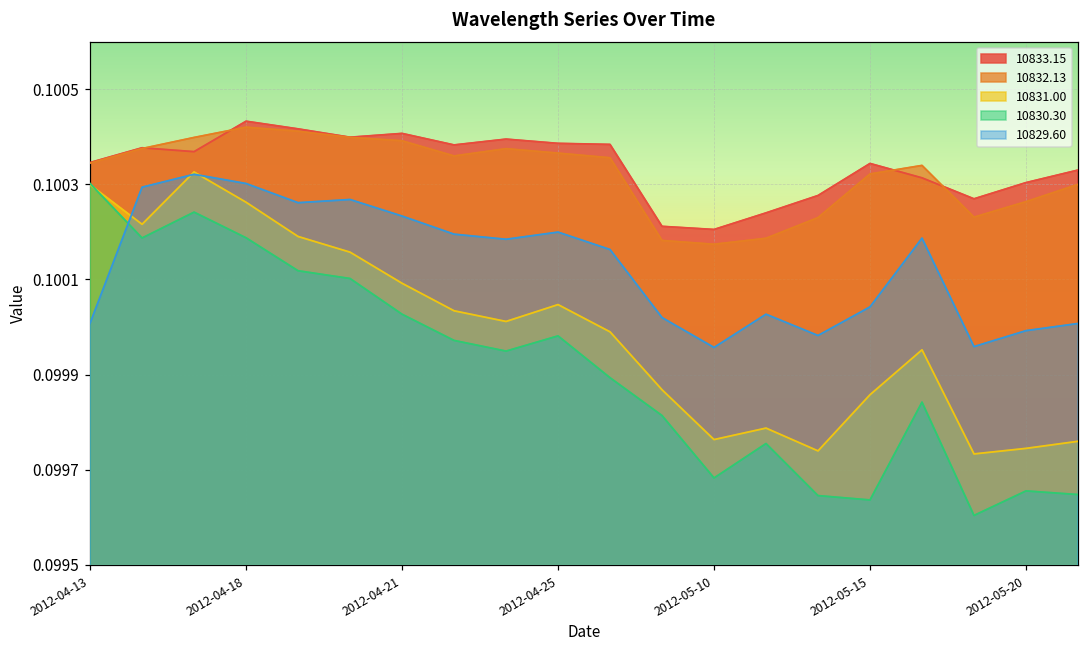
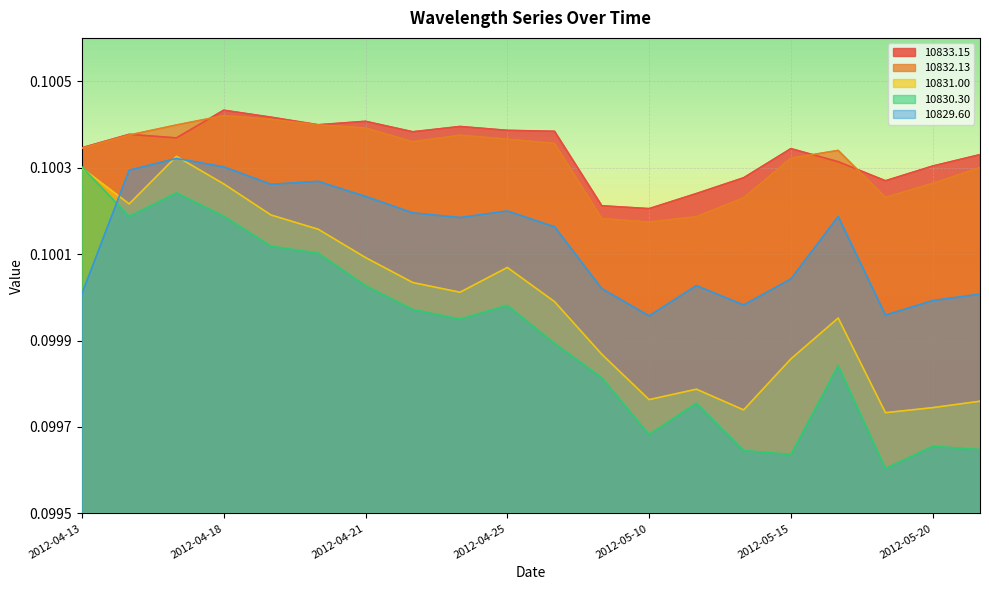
10831.00, 2012-04-25: 0.10005 -> 0.10007
